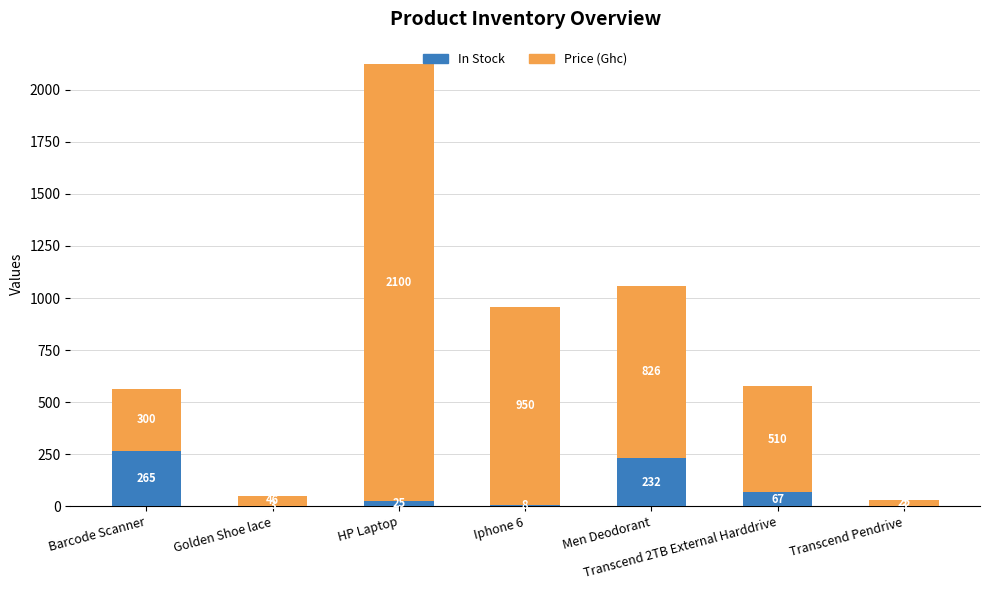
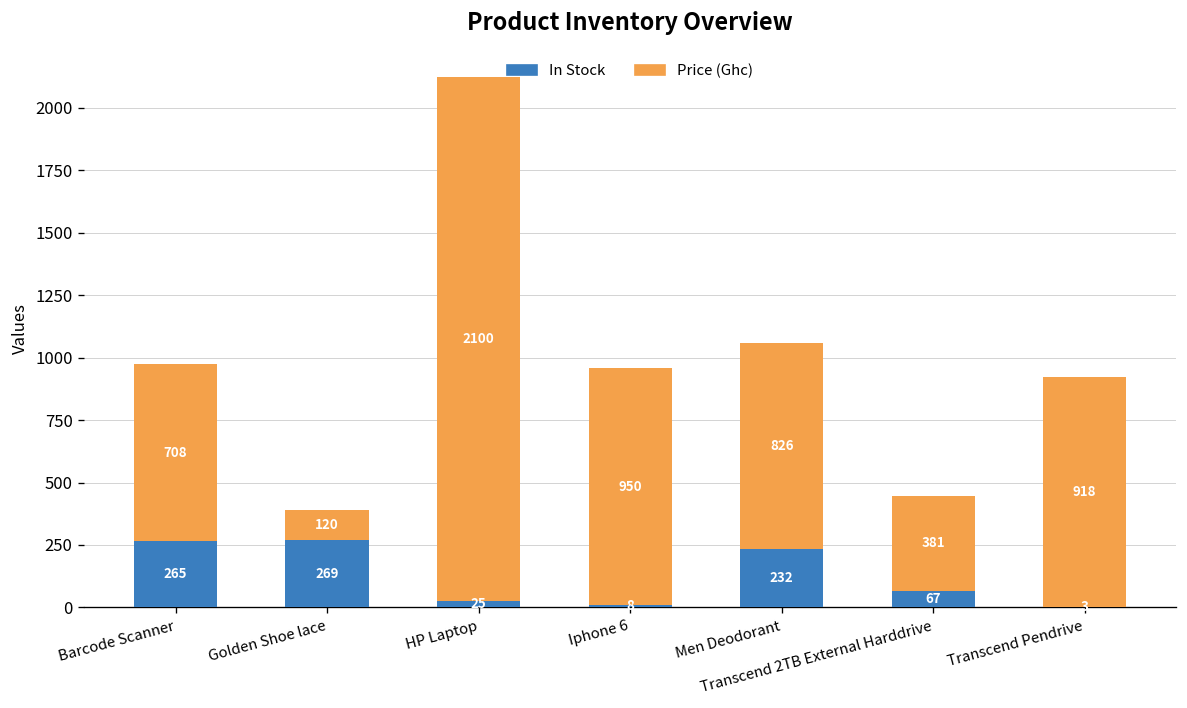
Price (Ghc), Barcode Scanner: 300 -> 708
In Stock, Golden Shoe lace: 0 -> 270
Price (Ghc), Golden Shoe lace: 46 -> 120
Price (Ghc), Transcend 2TB External Harddrive: 510 -> 381
Price (Ghc), Transcend Pendrive: 30 -> 920
